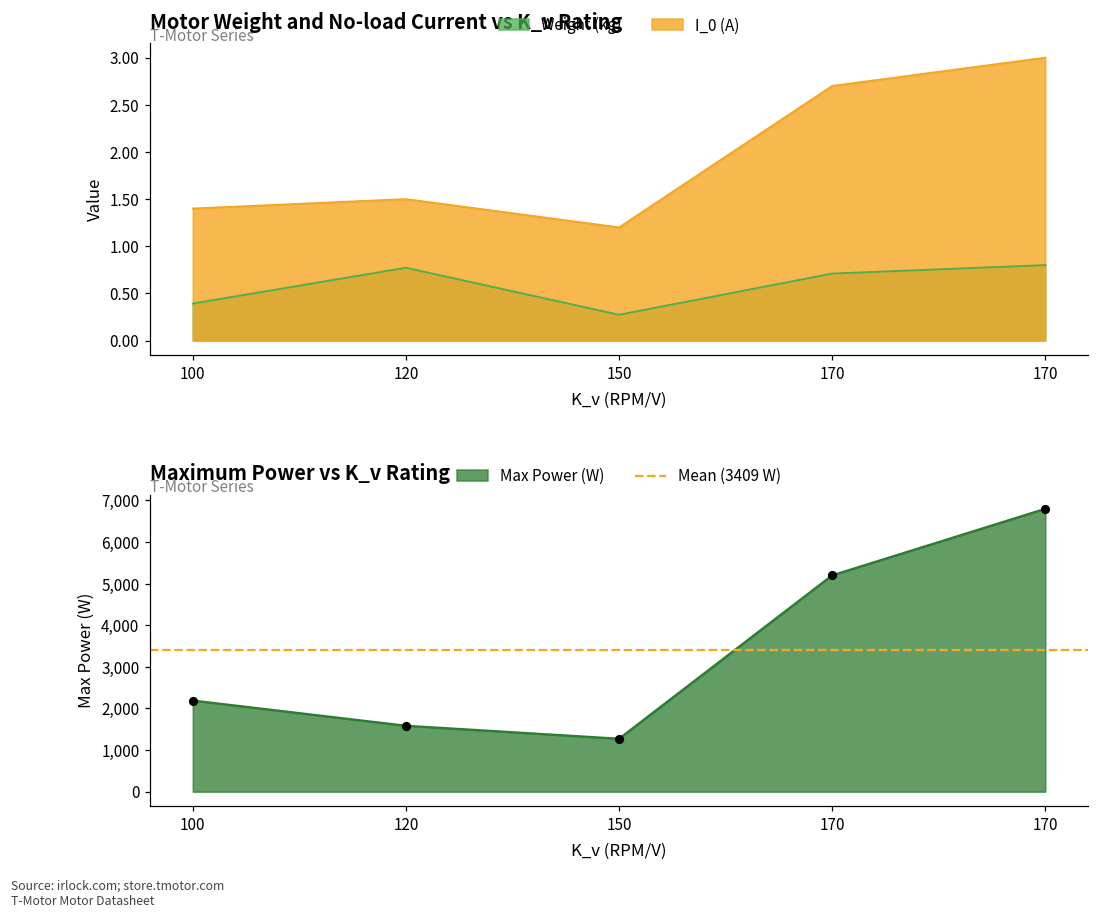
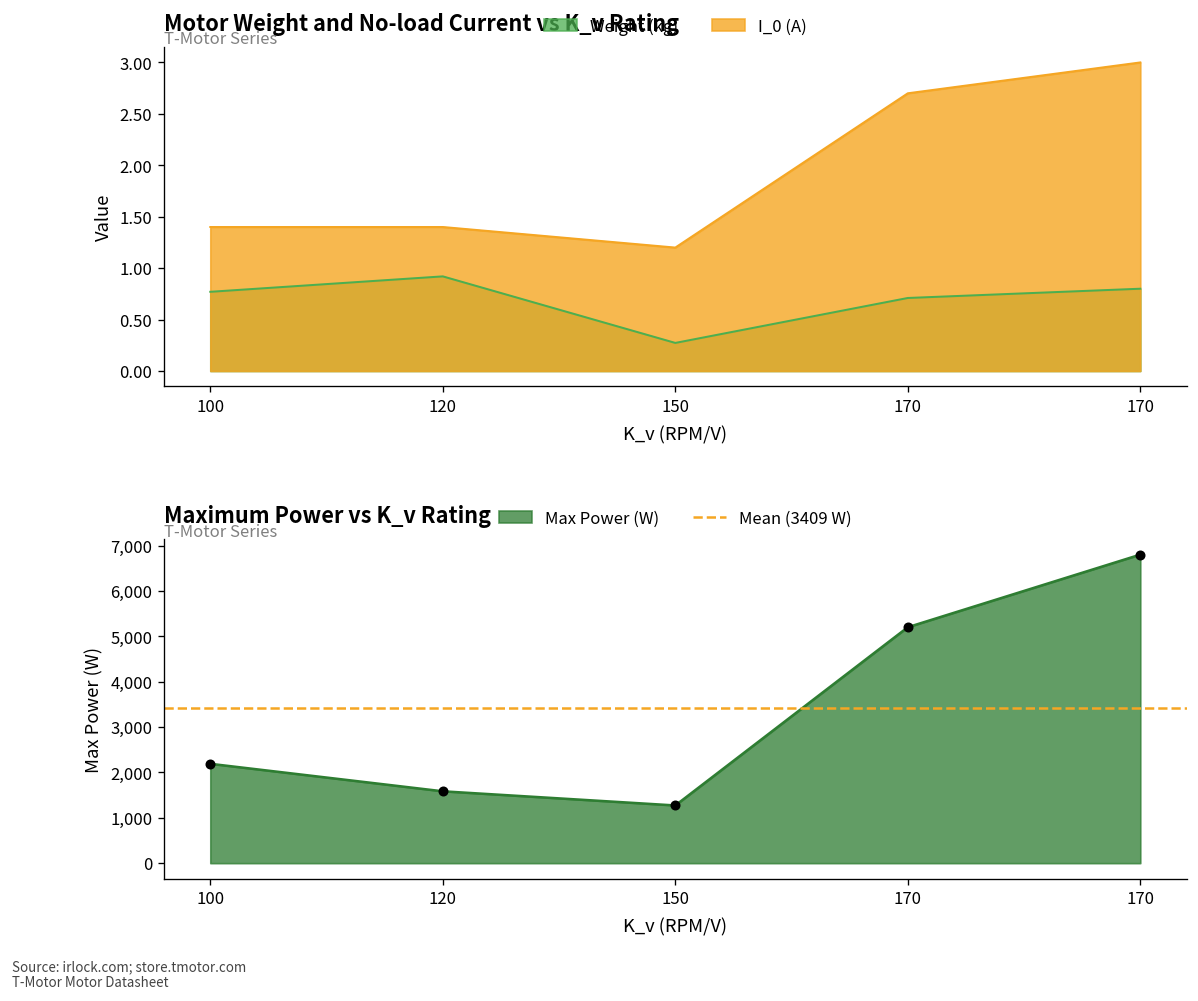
Motor Weight and No-load Current vs K_v Rating, Weight (kg), 100: 0.4 -> 0.8
Motor Weight and No-load Current vs K_v Rating, Weight (kg), 120: 0.8 -> 0.9
Motor Weight and No-load Current vs K_v Rating, I_0 (A), 120: 1.5 -> 1.4
